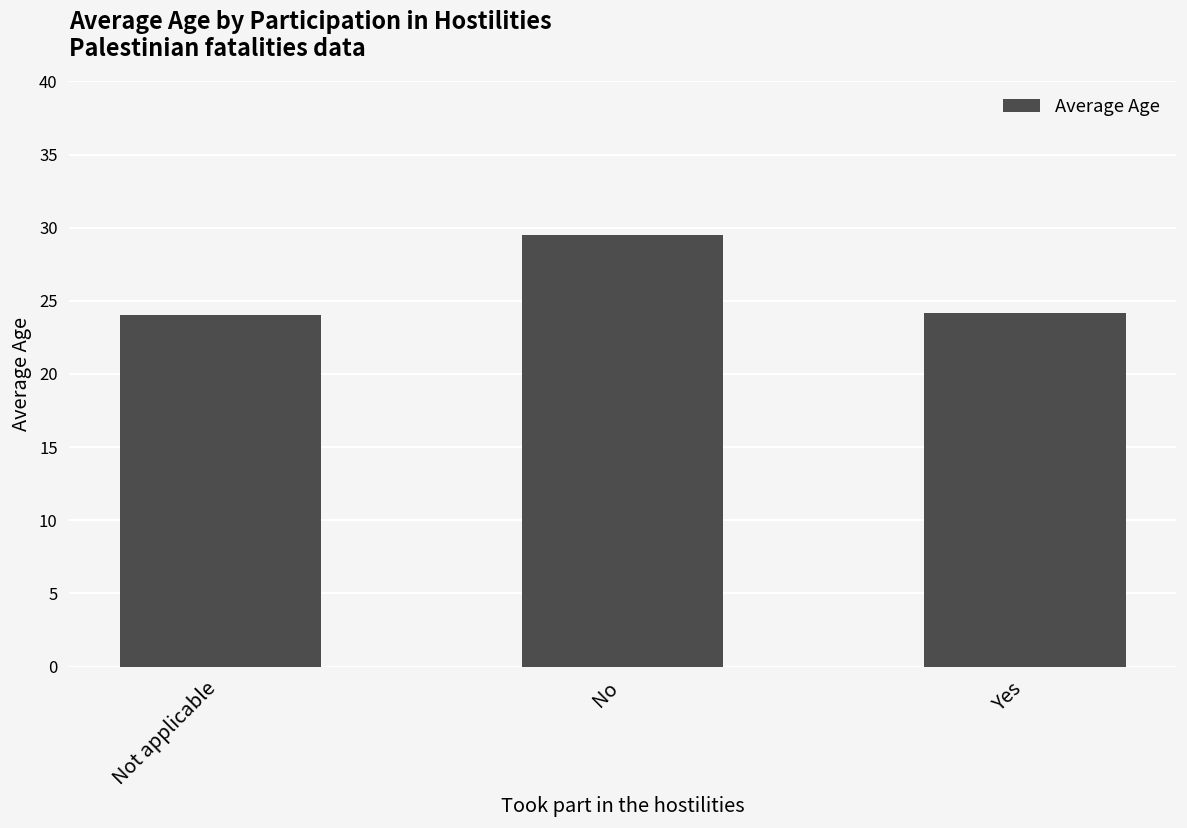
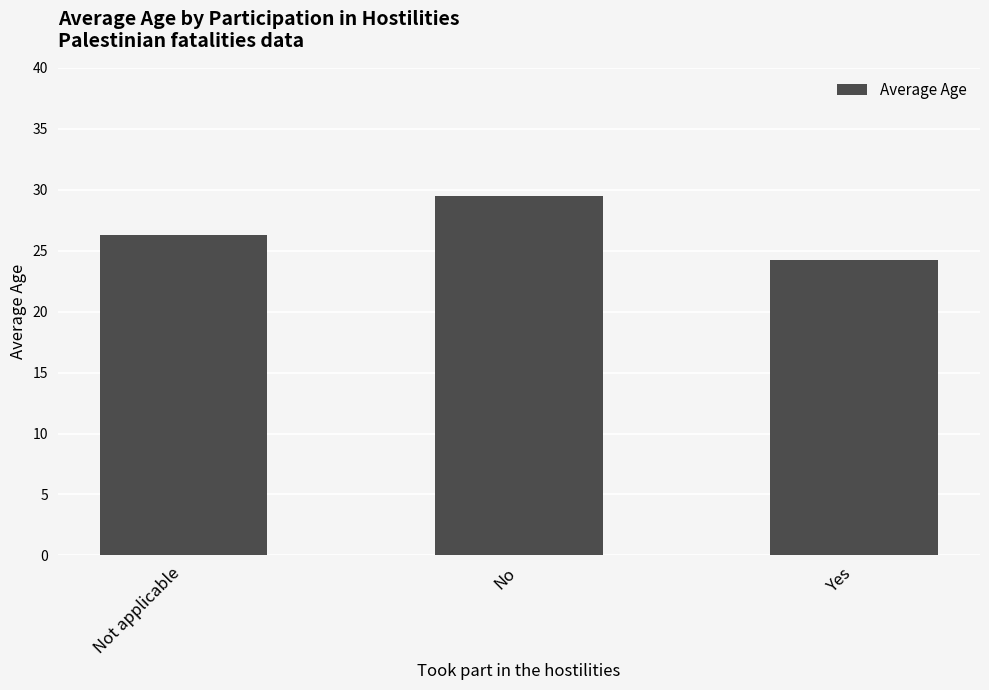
Not applicable: 24.0 -> 26.3
